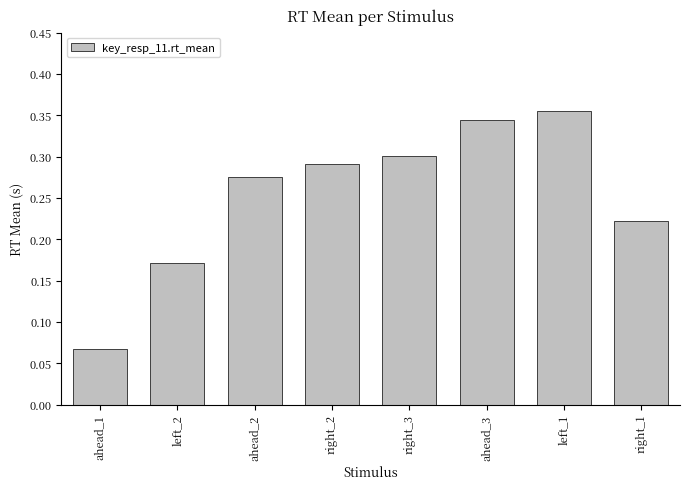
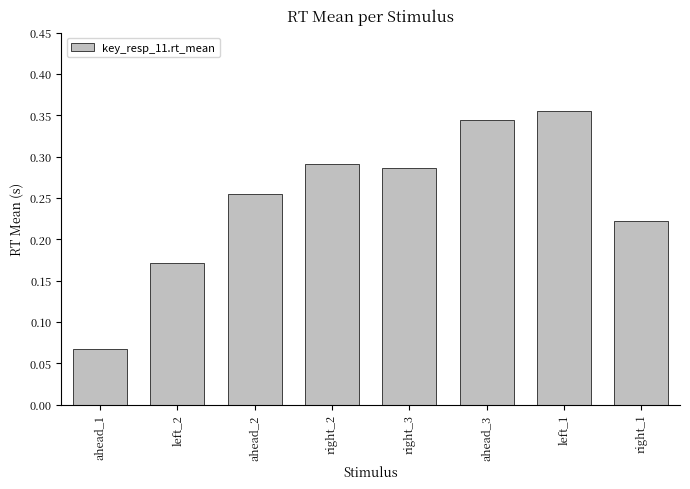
ahead_2: 0.28 -> 0.26
right_3: 0.30 -> 0.29
